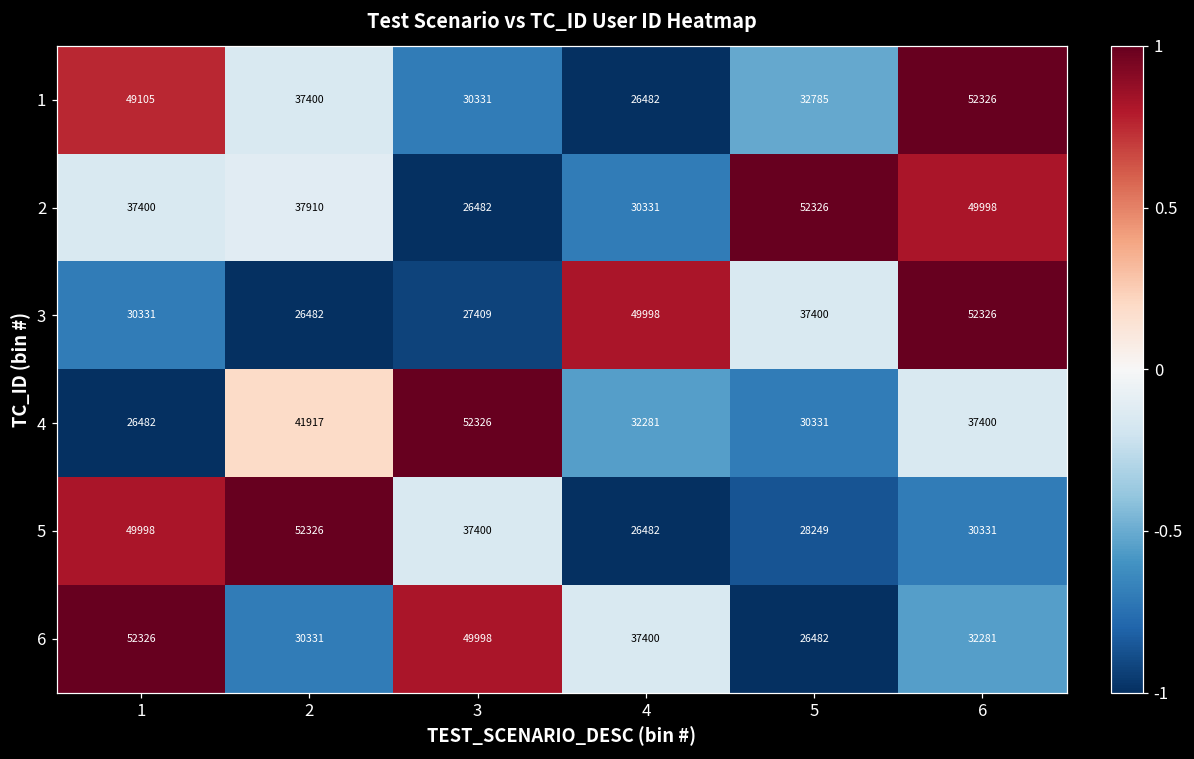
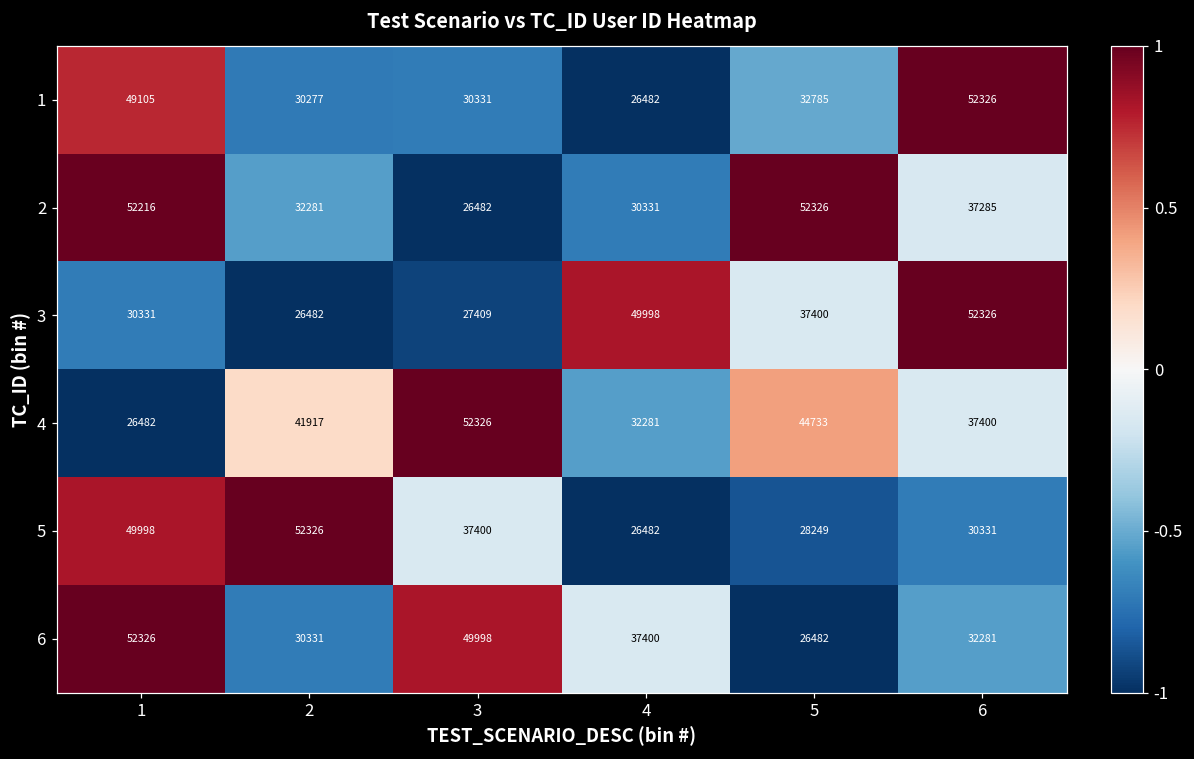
1, 2: 37400 -> 30277
2, 1: 37400 -> 52216
2, 2: 37910 -> 32281
2, 6: 49998 -> 37285
4, 5: 30331 -> 44733
